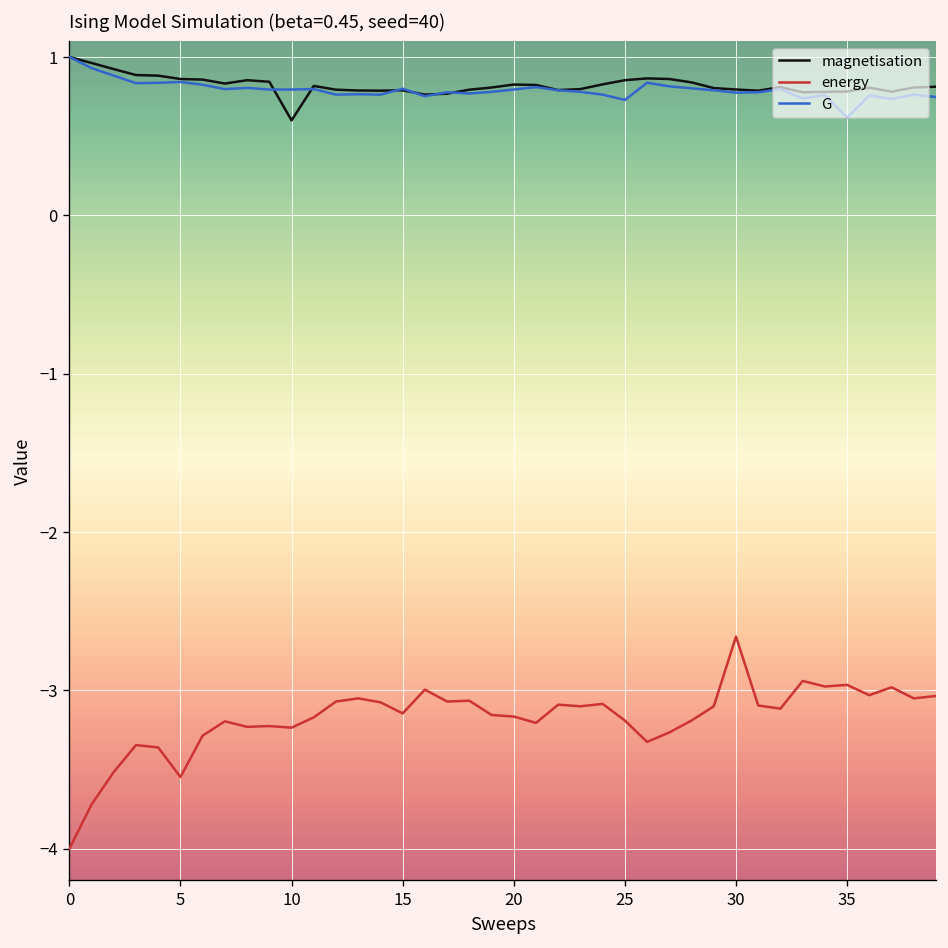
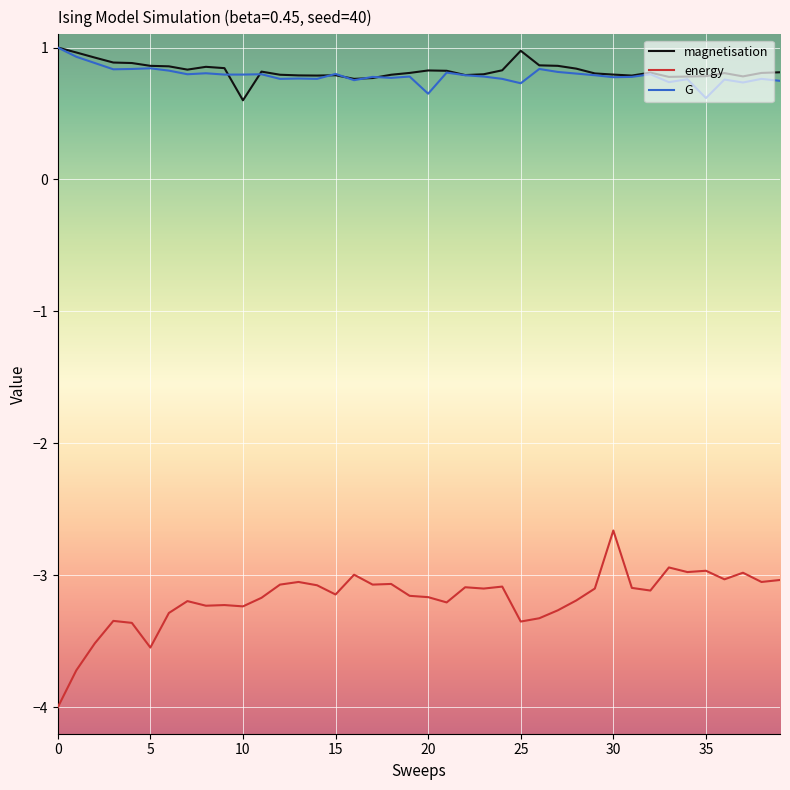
G, 20: 0.80 -> 0.65
magnetisation, 25: 0.85 -> 0.98
energy, 25: -3.19 -> -3.35
